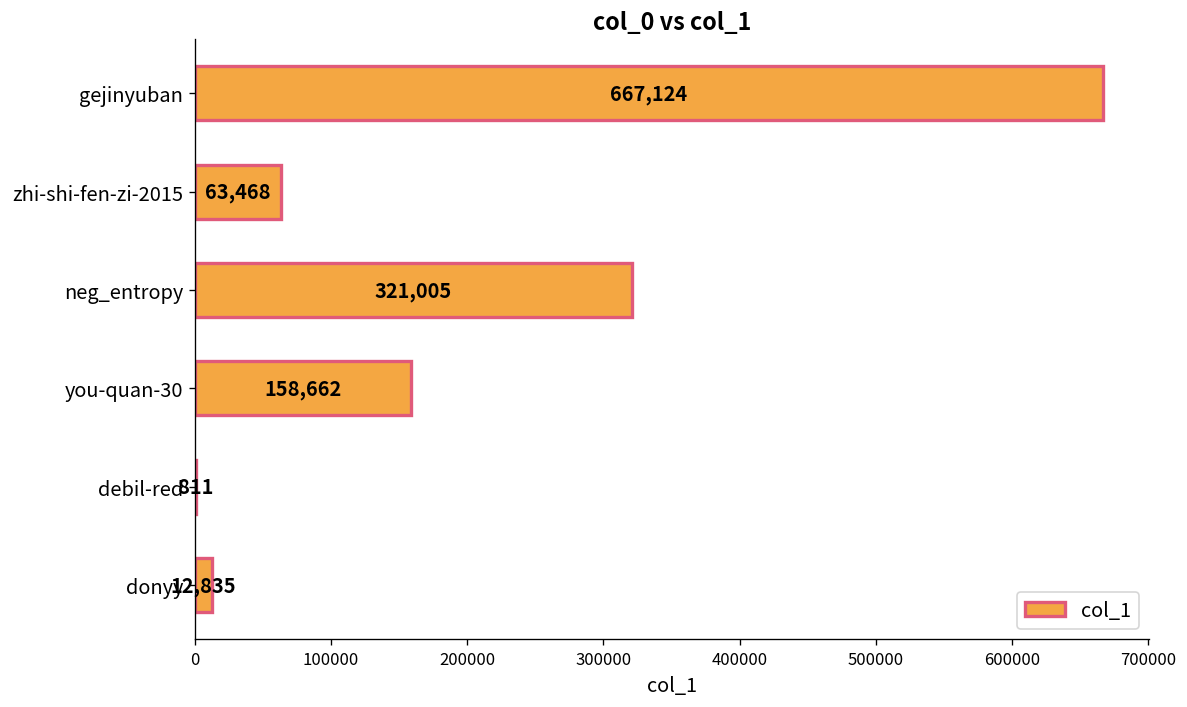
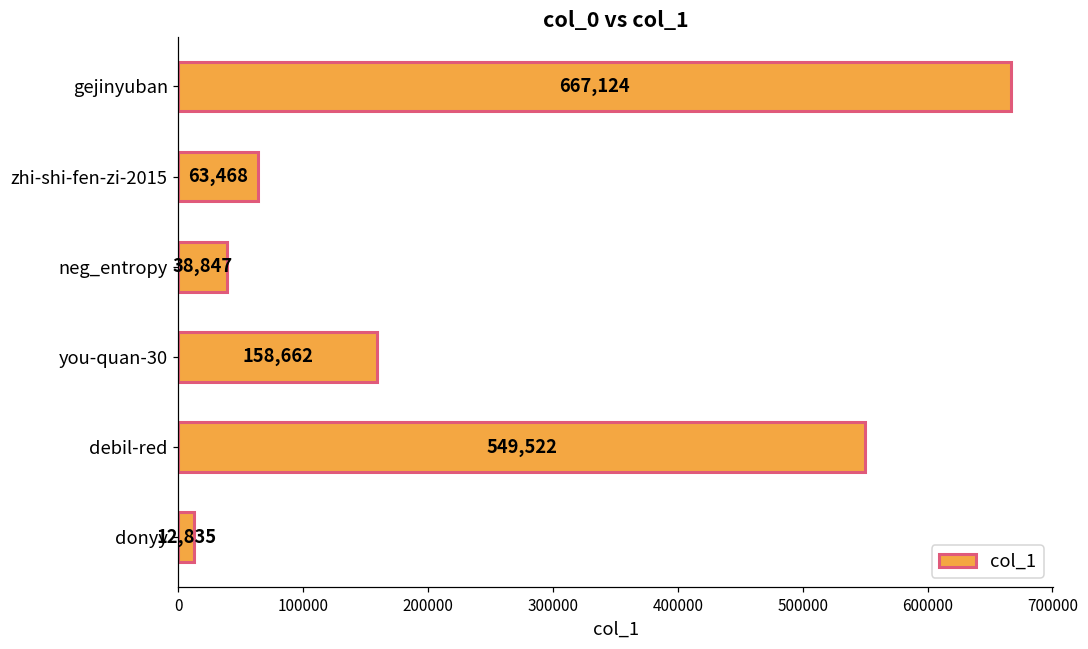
neg_entropy: 321,005 -> 38,847
debil-red: 811 -> 549,522
